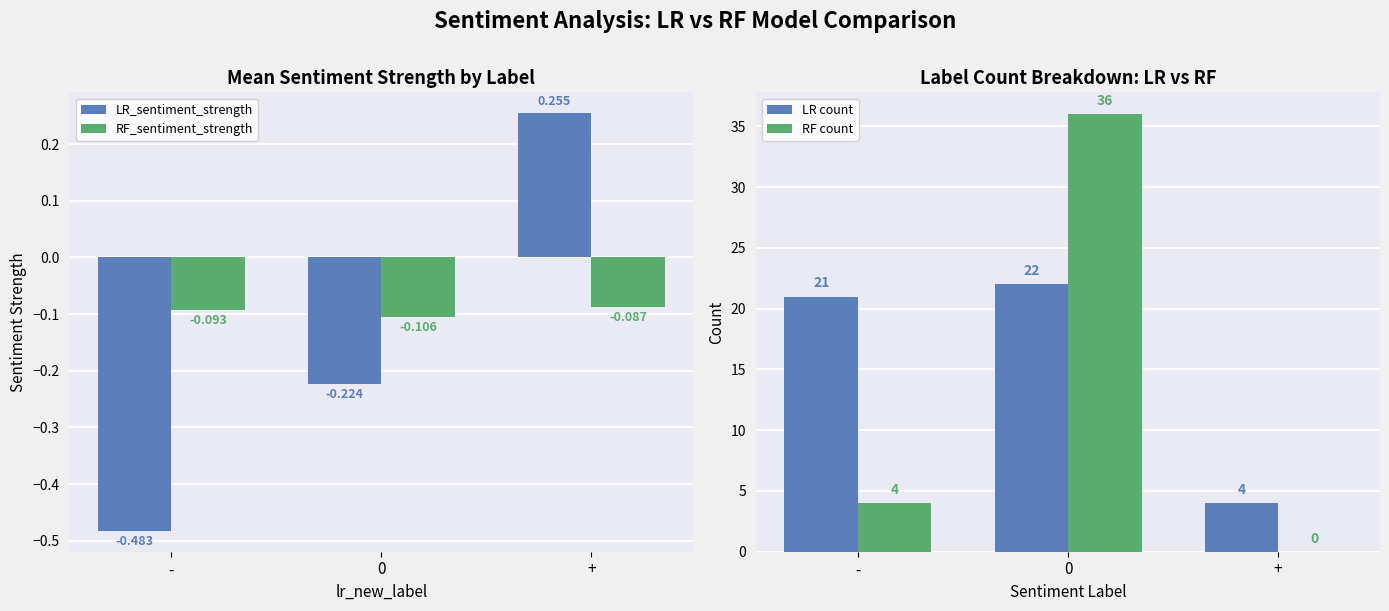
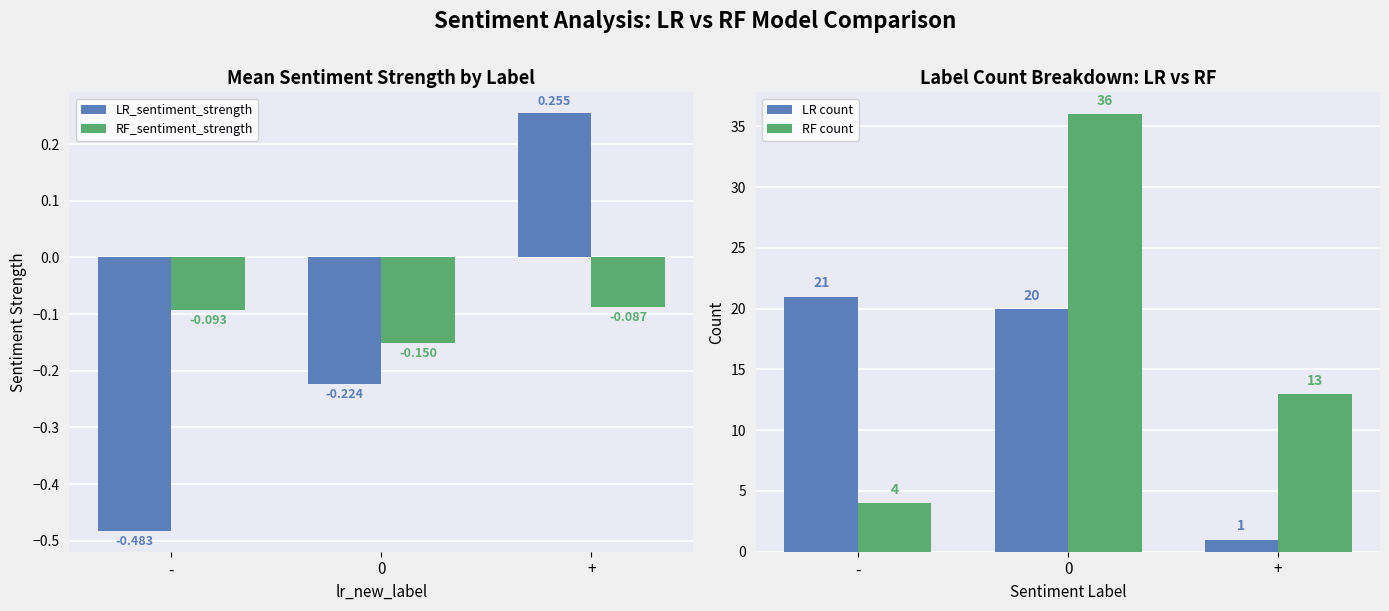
Mean Sentiment Strength by Label, RF_sentiment_strength, 0: -0.106 -> -0.150
Label Count Breakdown: LR vs RF, LR count, 0: 22 -> 20
Label Count Breakdown: LR vs RF, LR count, +: 4 -> 1
Label Count Breakdown: LR vs RF, RF count, +: 0 -> 13
